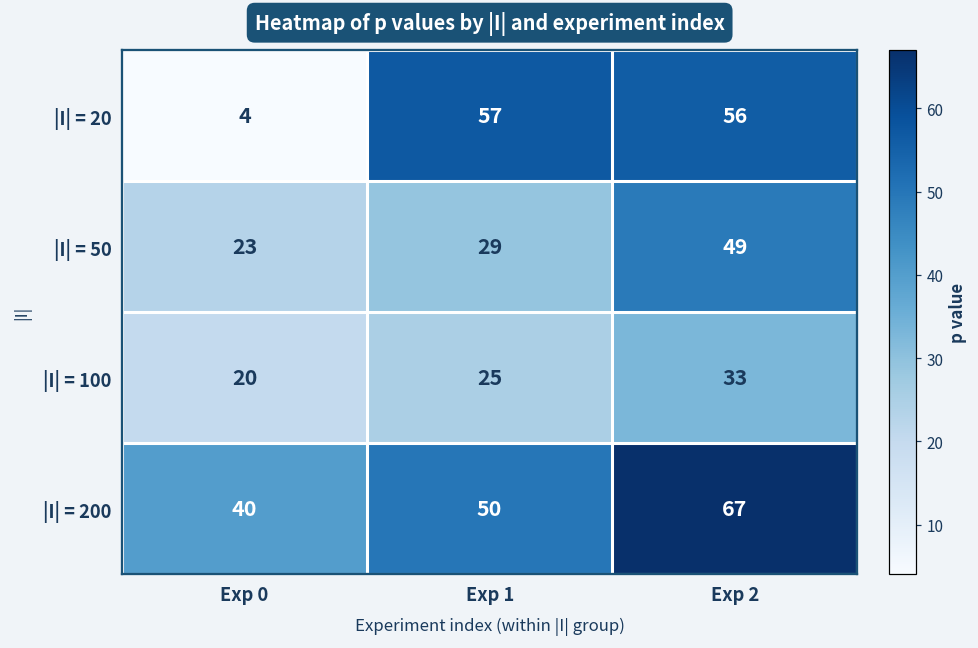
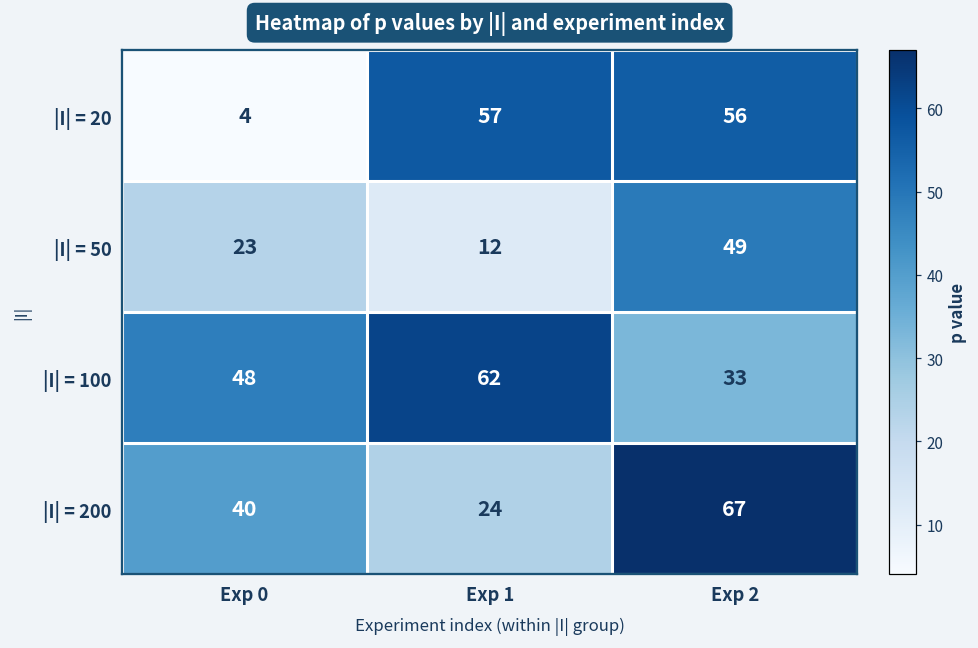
|I| = 50, Exp 1: 29 -> 12
|I| = 100, Exp 0: 20 -> 48
|I| = 100, Exp 1: 25 -> 62
|I| = 200, Exp 1: 50 -> 24
